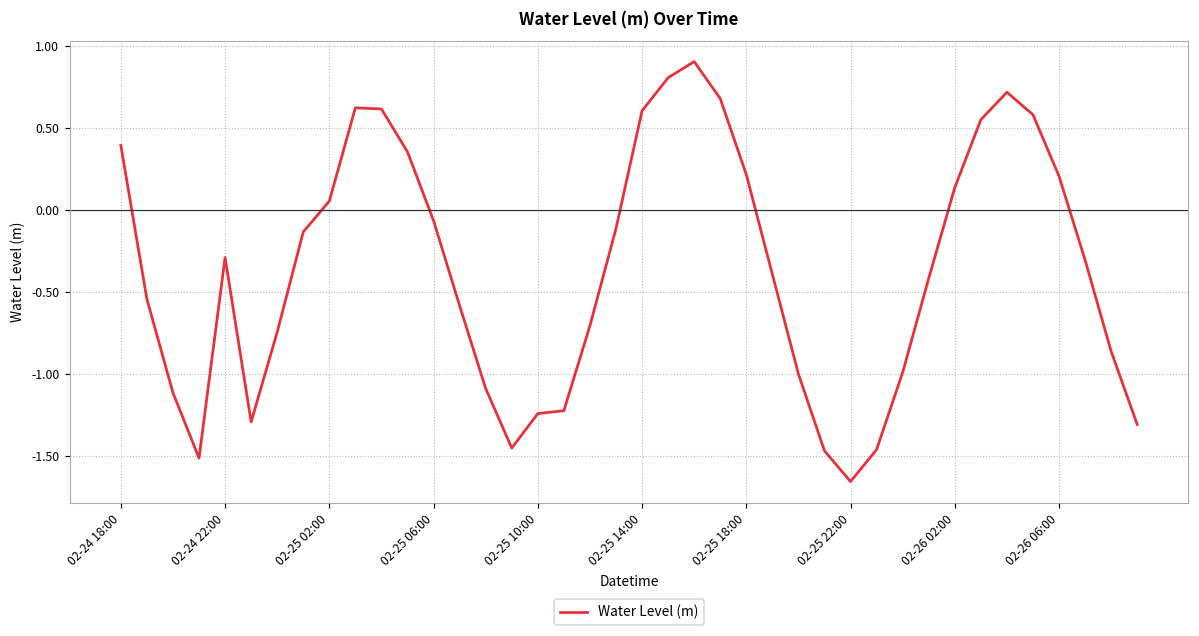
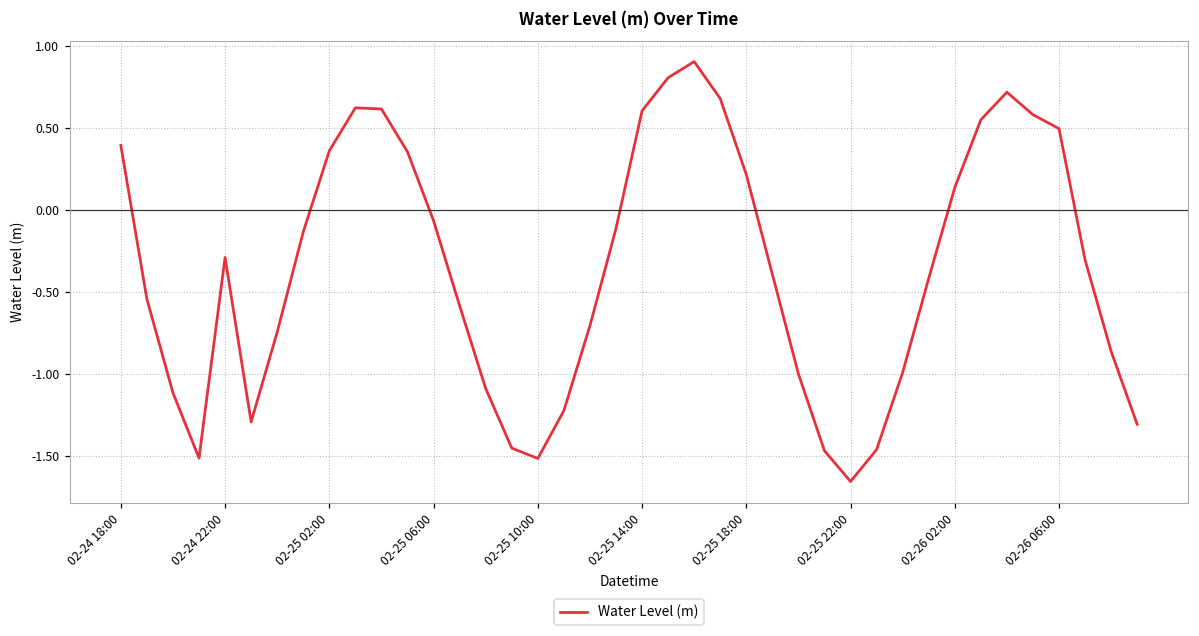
02-25 02:00: 0.06 -> 0.36
02-25 10:00: -1.24 -> -1.51
02-26 06:00: 0.21 -> 0.50
